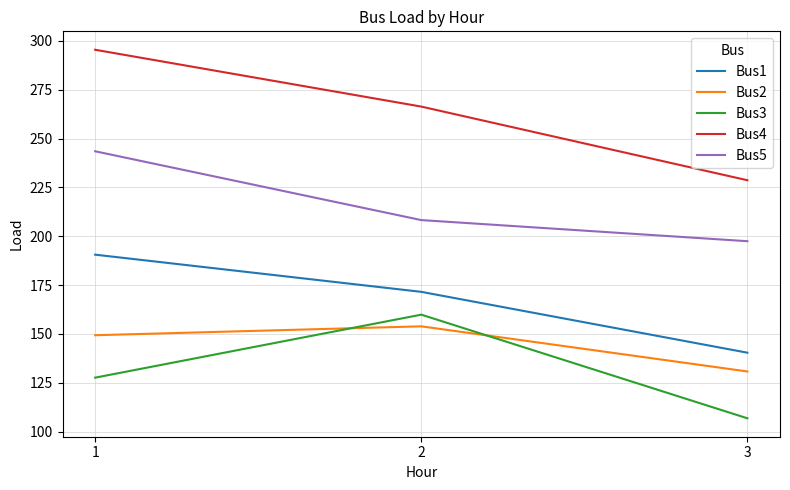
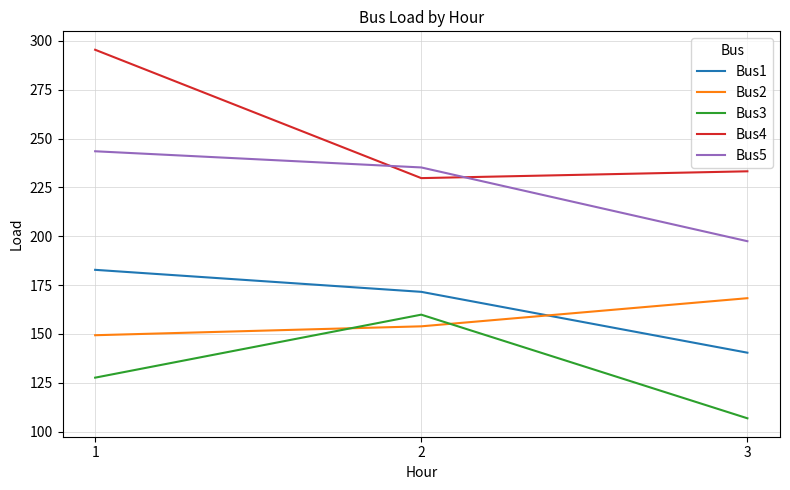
Bus1, 1: 191 -> 183
Bus4, 2: 266 -> 230
Bus5, 2: 208 -> 235
Bus2, 3: 131 -> 168
Bus4, 3: 229 -> 233
